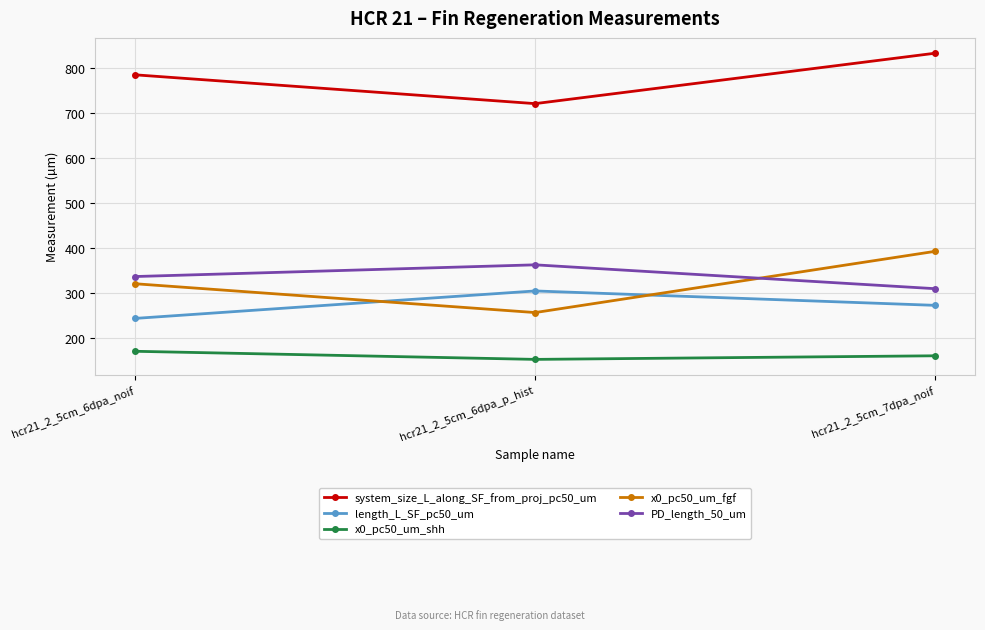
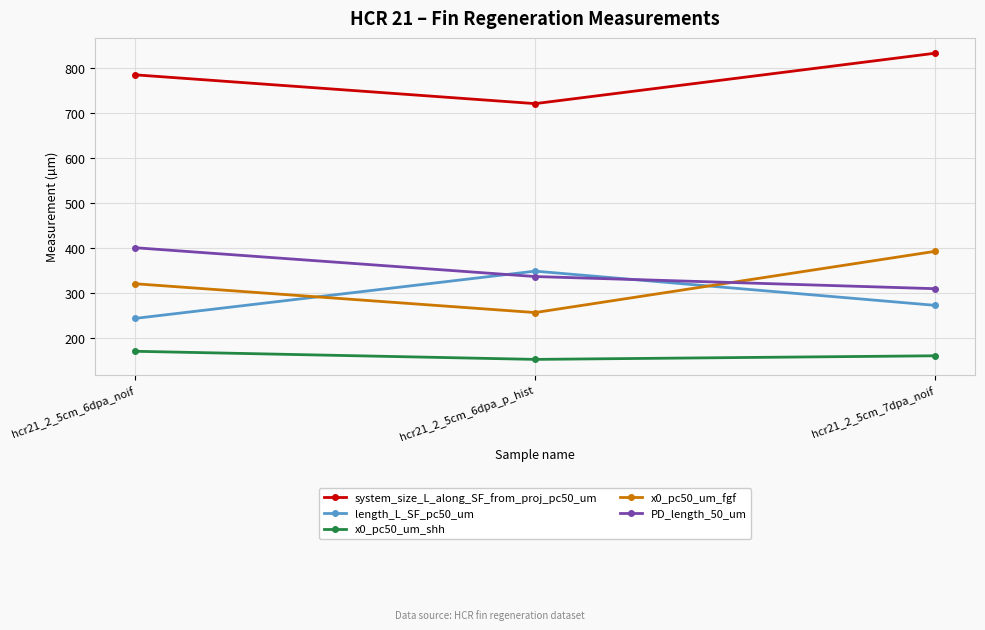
PD_length_50_um, hcr21_2_5cm_6dpa_noif: 340 -> 400
length_L_SF_pc50_um, hcr21_2_5cm_6dpa_p_hist: 300 -> 350
PD_length_50_um, hcr21_2_5cm_6dpa_p_hist: 360 -> 340
